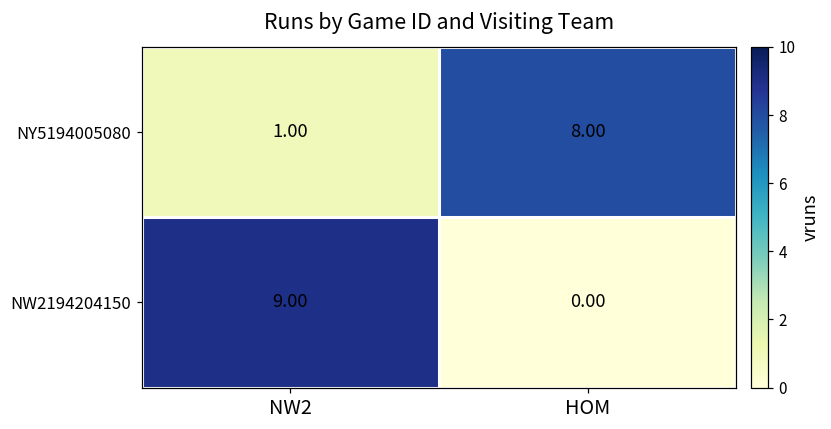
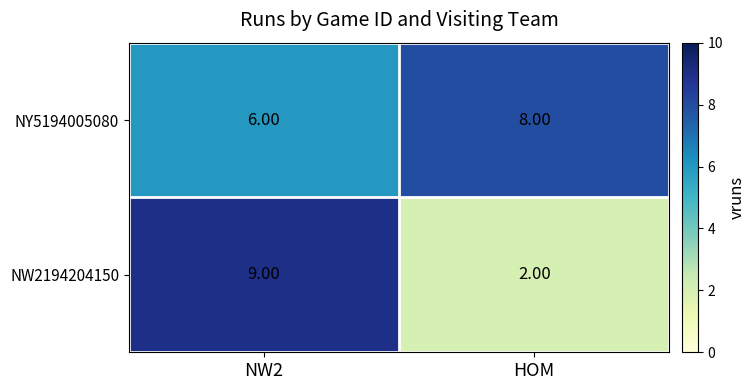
NY5194005080, NW2: 1.00 -> 6.00
NW2194204150, HOM: 0.00 -> 2.00
